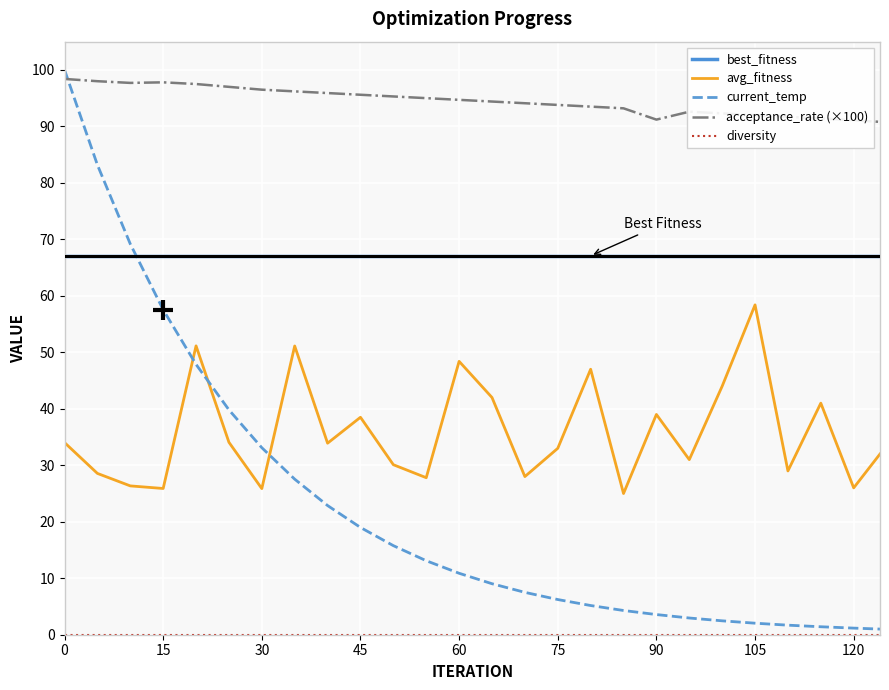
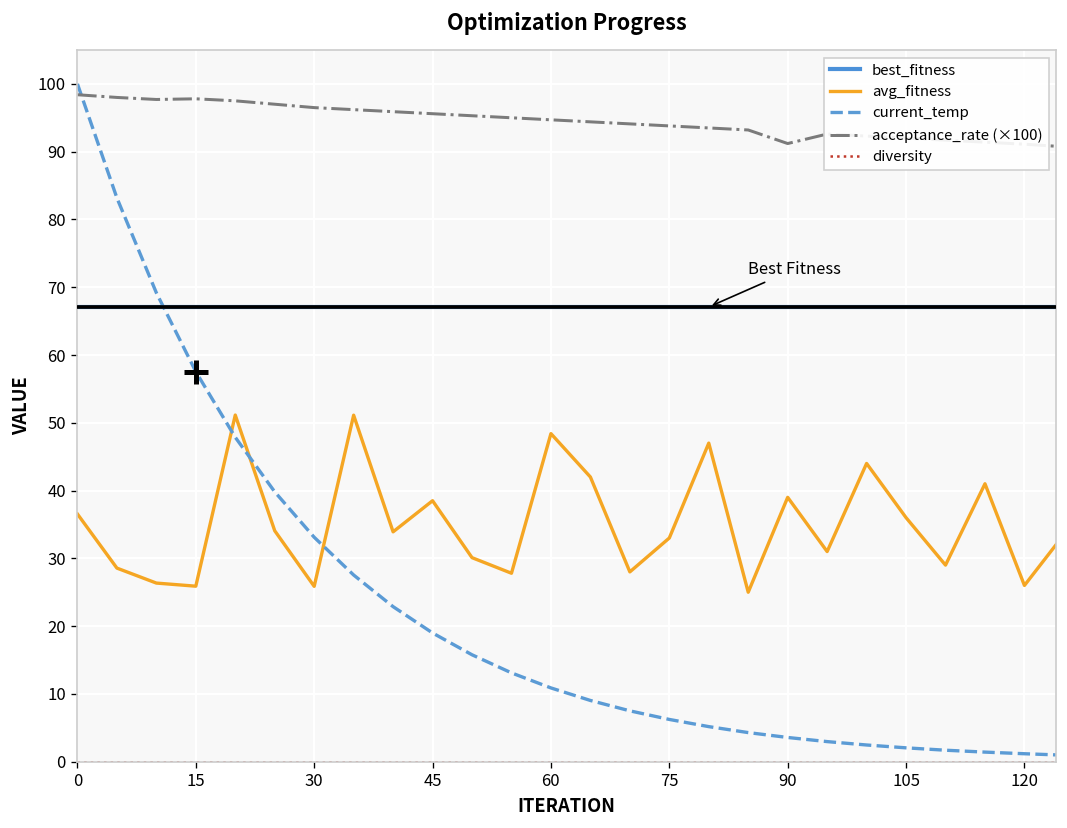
avg_fitness, 0: 34 -> 37
avg_fitness, 105: 58 -> 36
